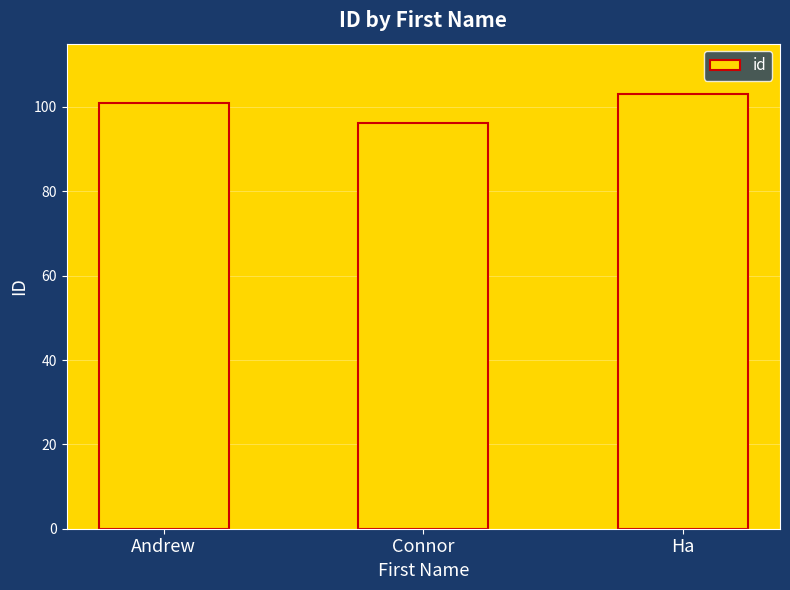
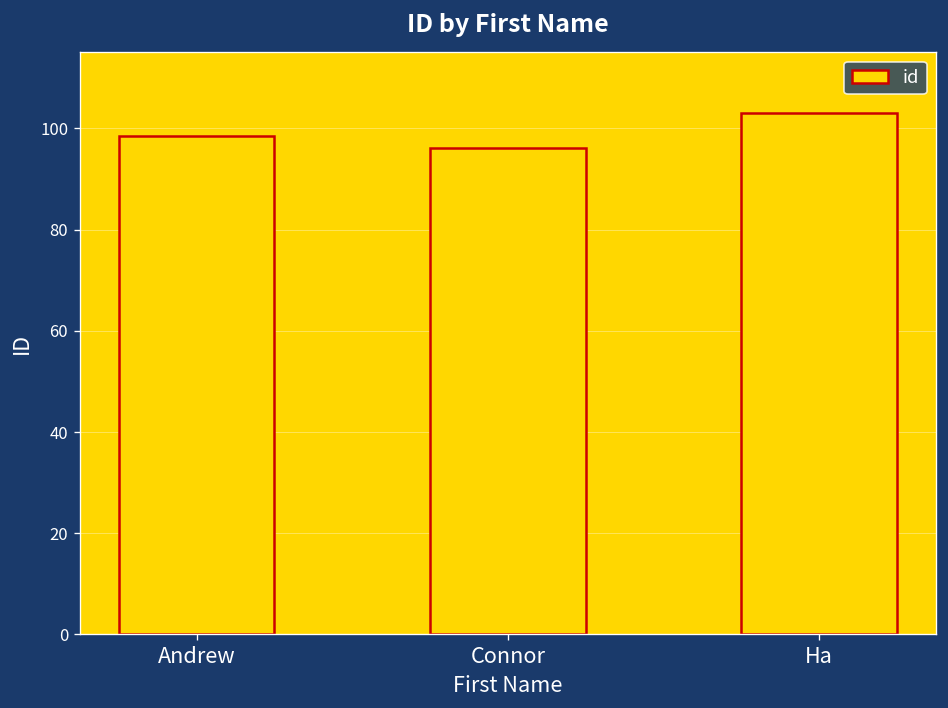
Andrew: 101 -> 99
